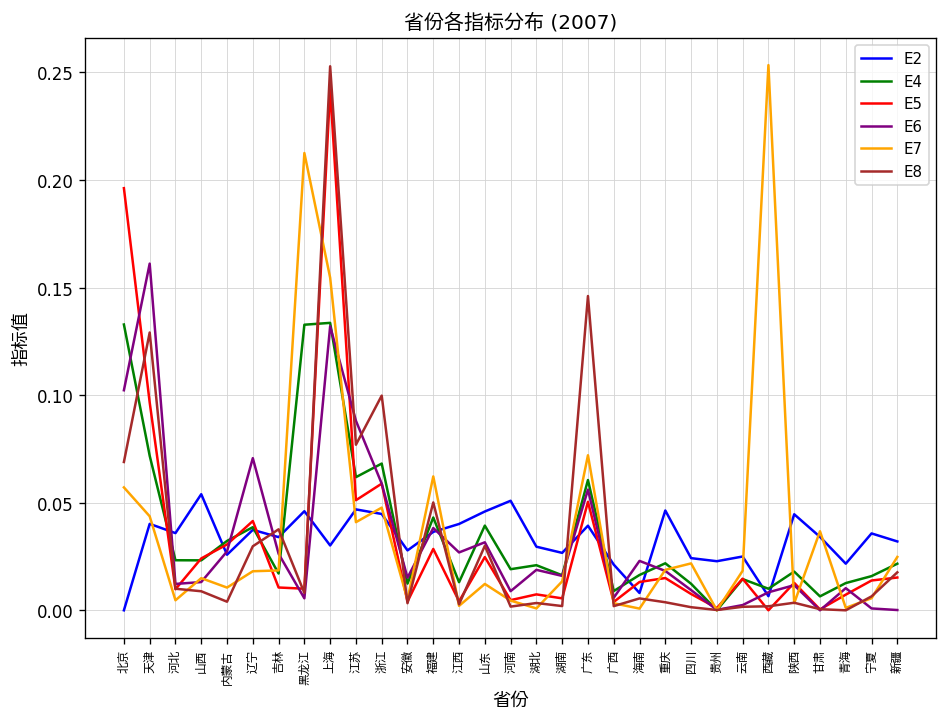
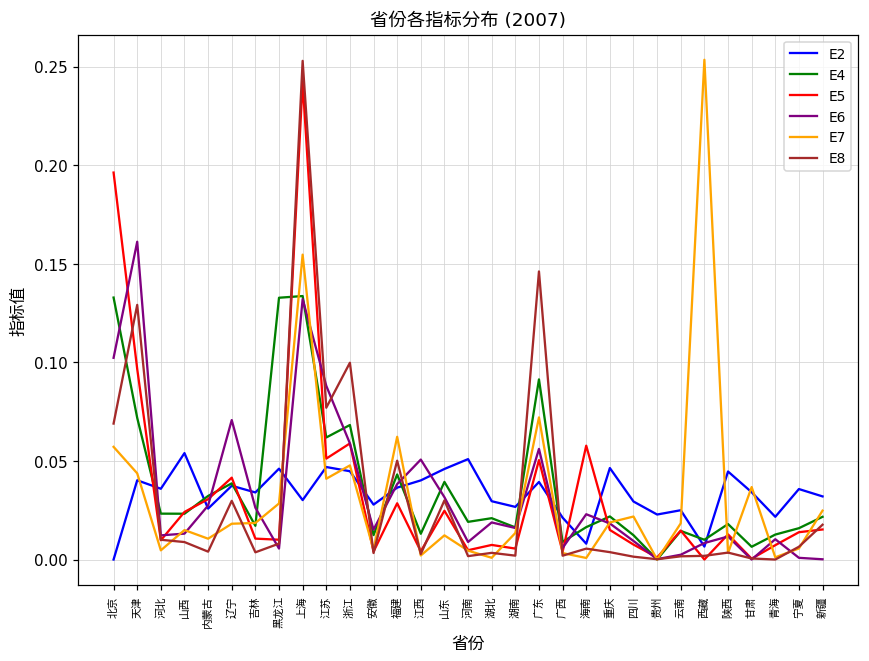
E8, 吉林: 0.038 -> 0.004
E7, 黑龙江: 0.213 -> 0.028
E6, 江西: 0.027 -> 0.051
E4, 广东: 0.061 -> 0.091
E5, 海南: 0.013 -> 0.058
E2, 四川: 0.024 -> 0.029
